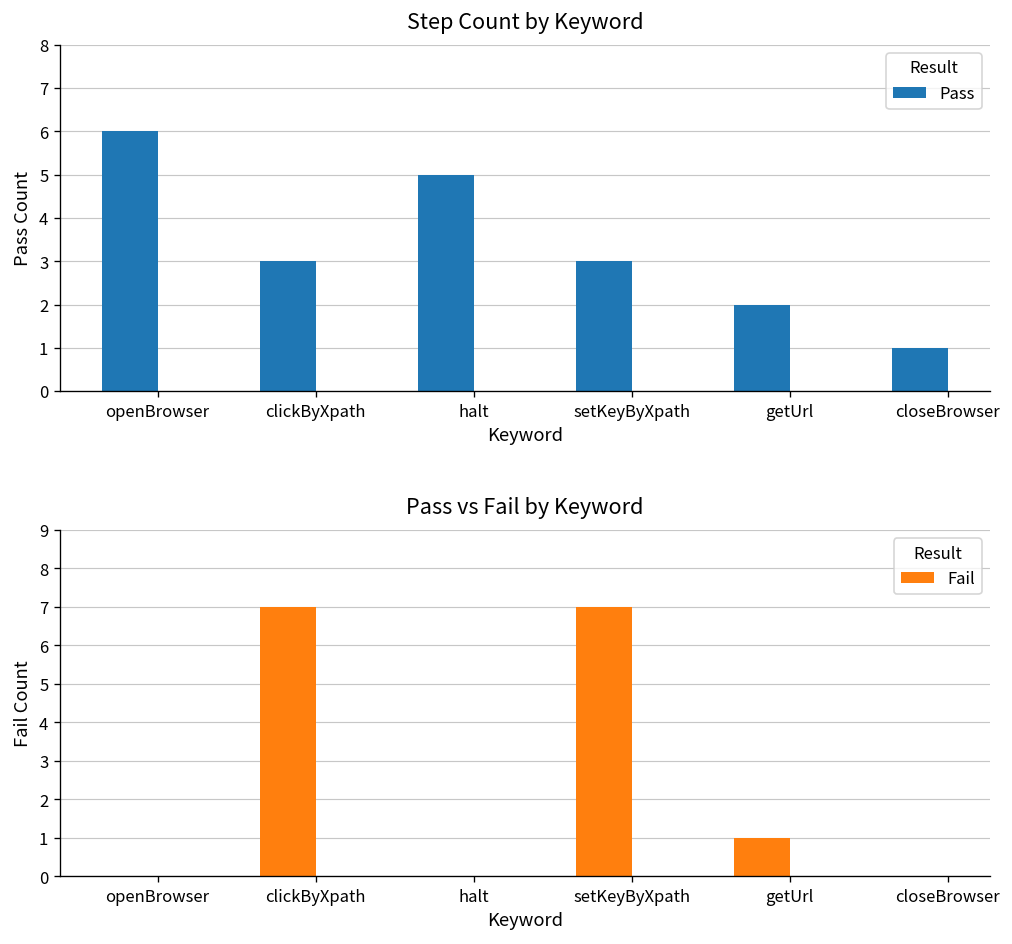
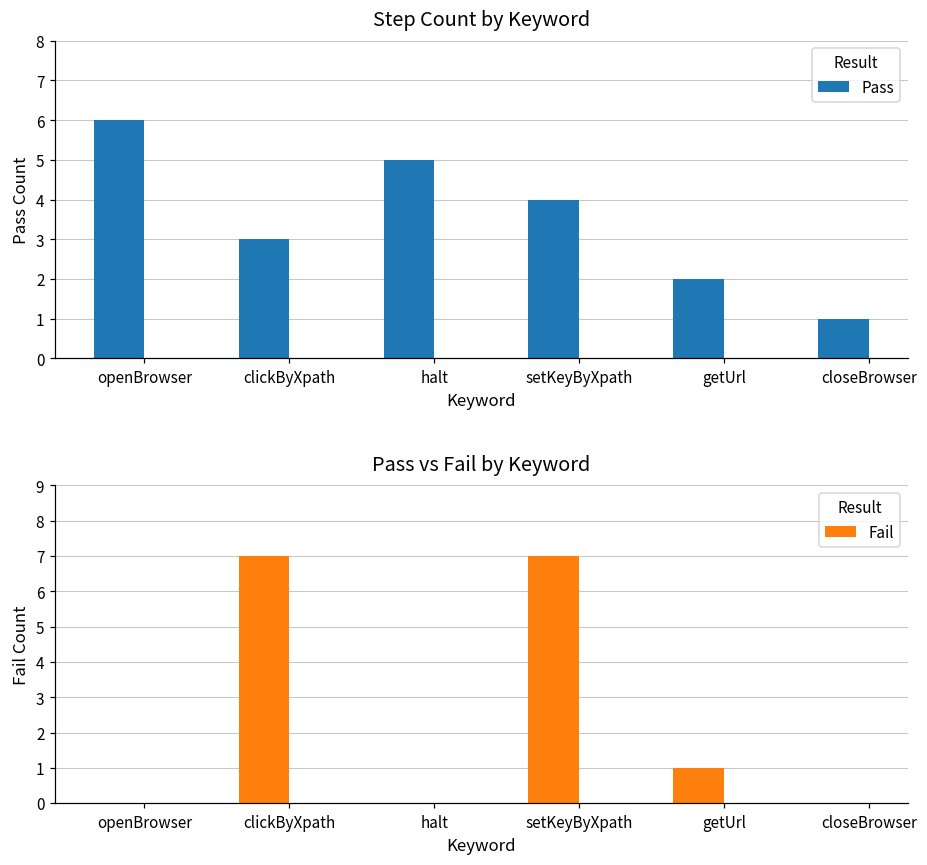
Step Count by Keyword, setKeyByXpath: 3 -> 4
